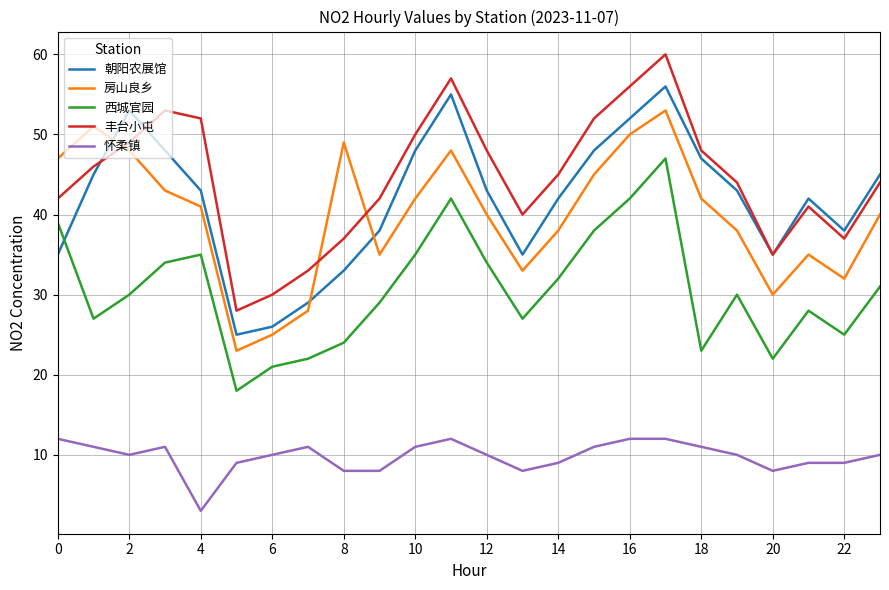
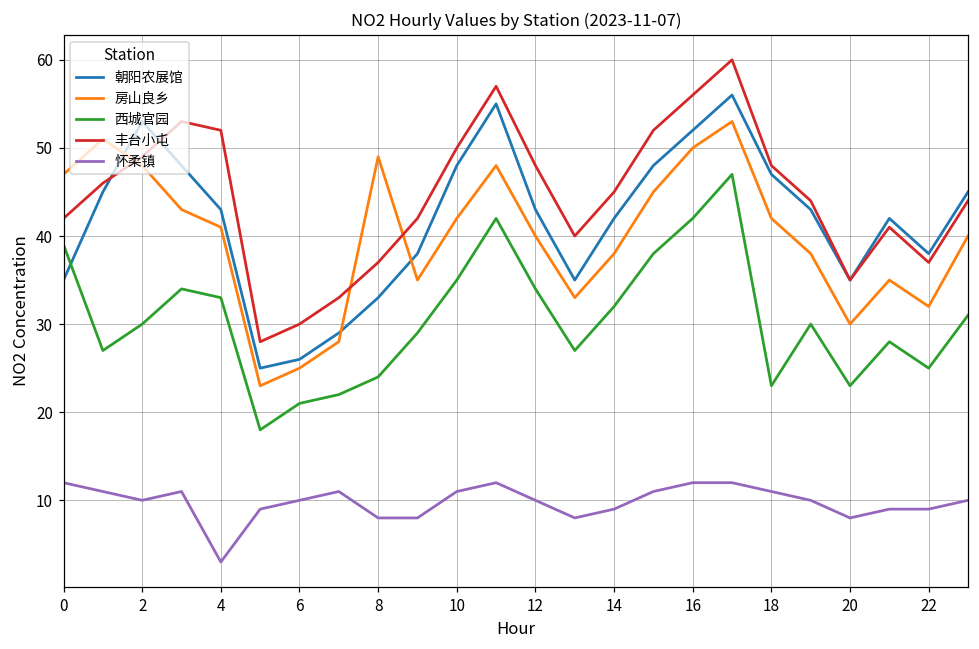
西城官园, 4: 35 -> 33
西城官园, 20: 22 -> 23
